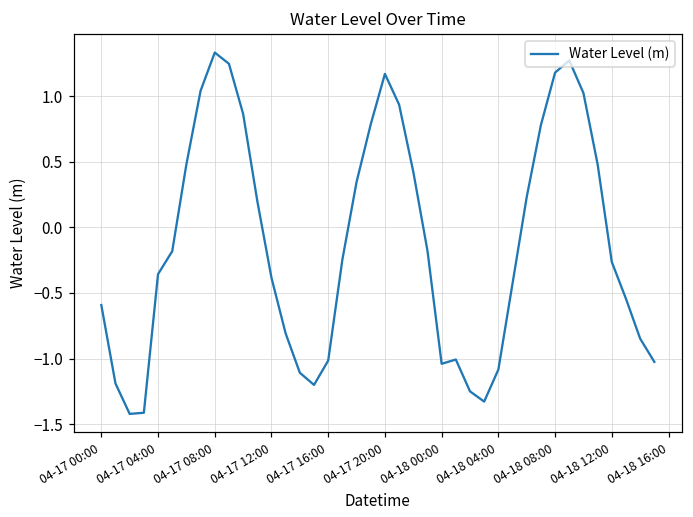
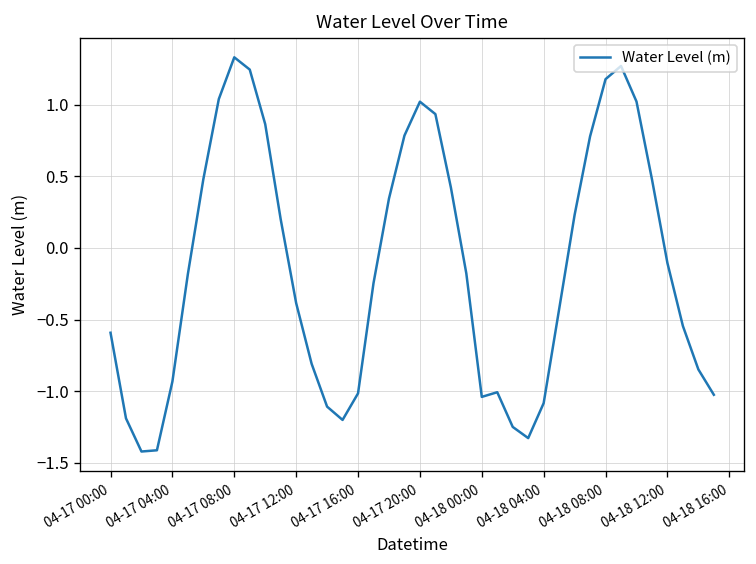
04-17 04:00: -0.36 -> -0.93
04-17 20:00: 1.17 -> 1.02
04-18 12:00: -0.26 -> -0.11
